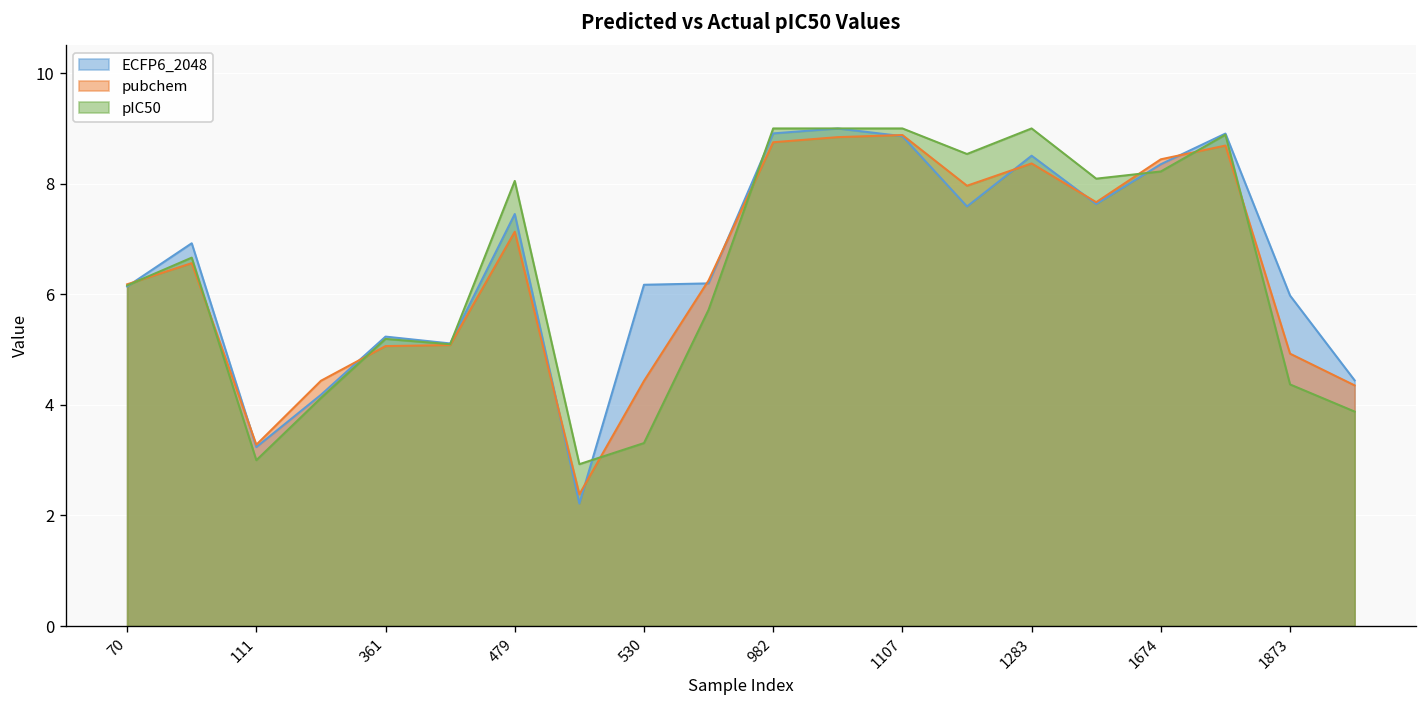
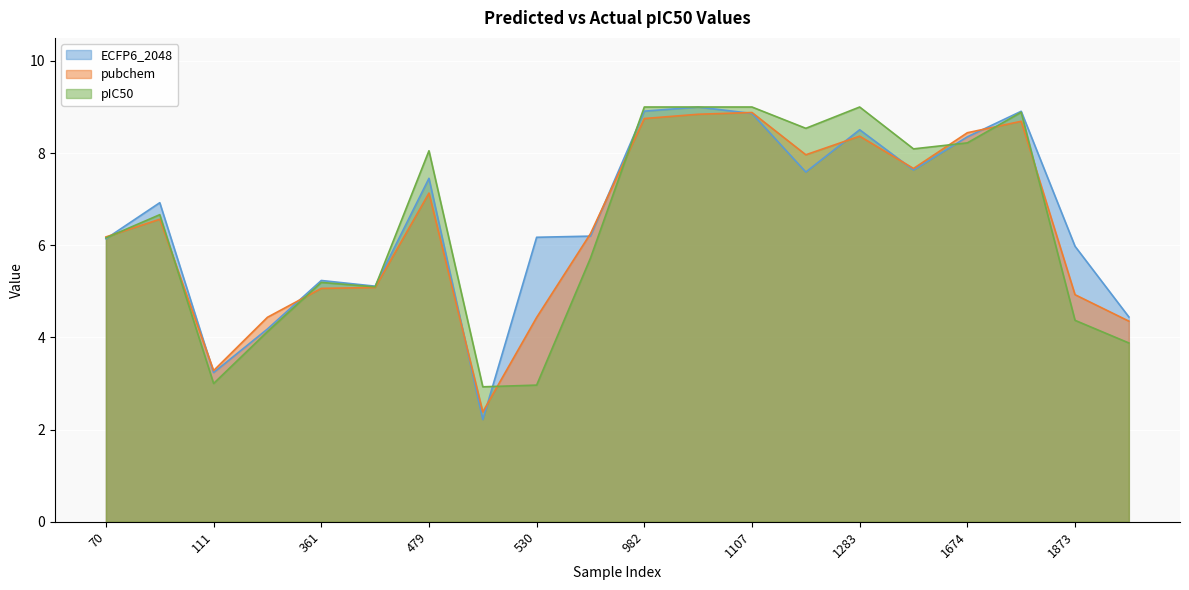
pIC50, 530: 3.3 -> 3.0
